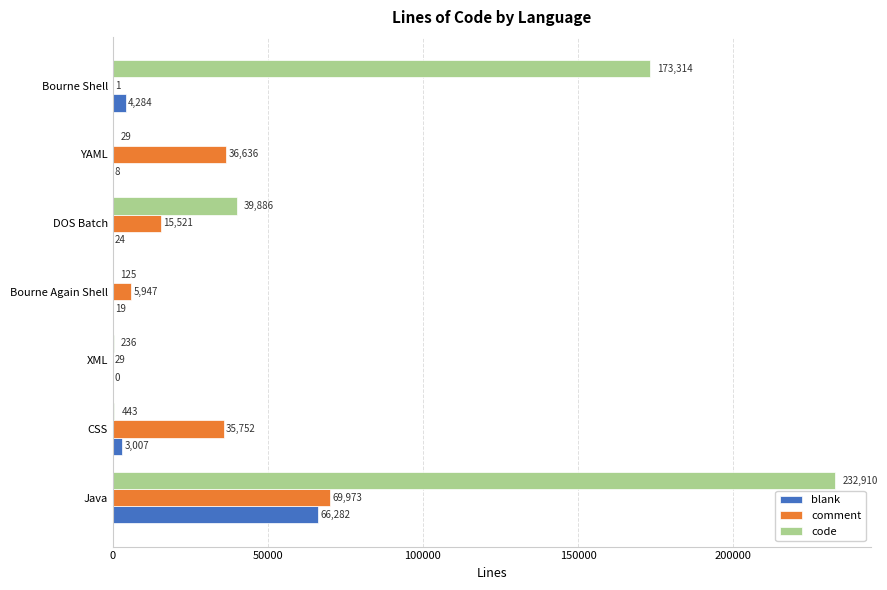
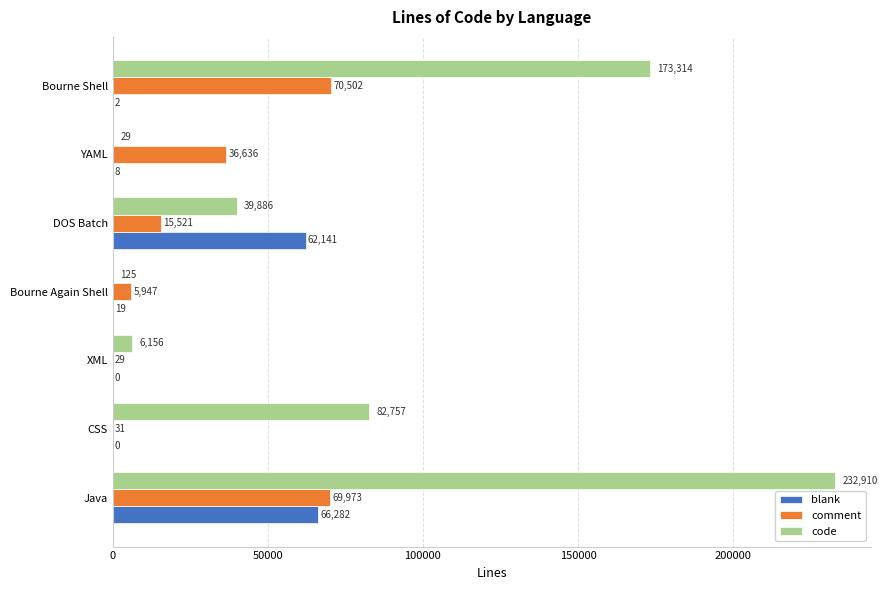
comment, Bourne Shell: 1 -> 70,502
blank, Bourne Shell: 4,284 -> 2
blank, DOS Batch: 24 -> 62,141
code, XML: 236 -> 6,156
code, CSS: 443 -> 82,757
comment, CSS: 35,752 -> 31
blank, CSS: 3,007 -> 0
